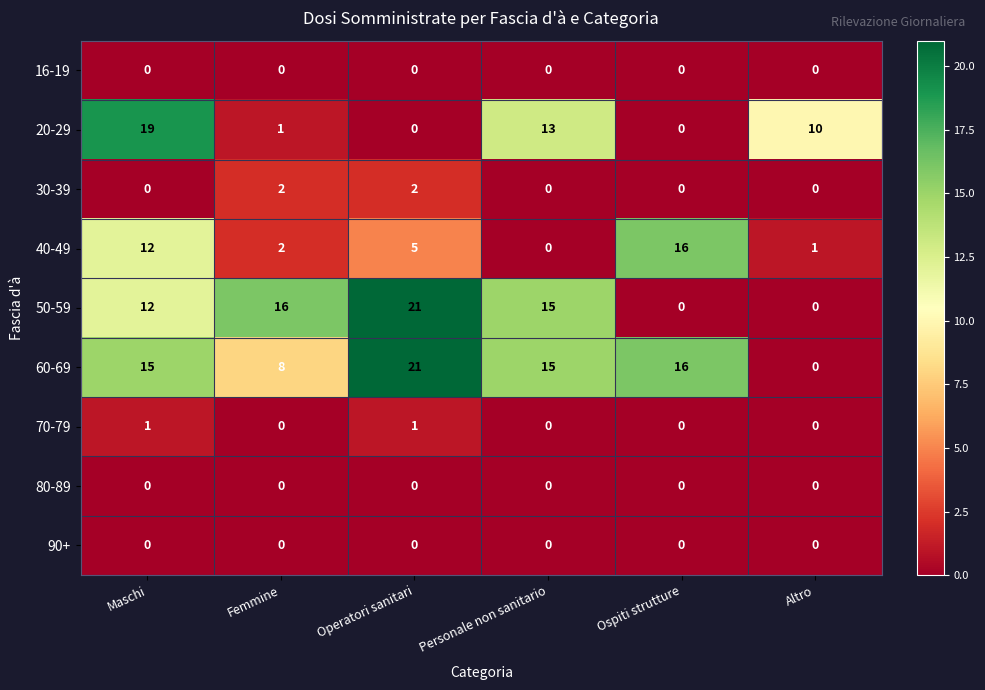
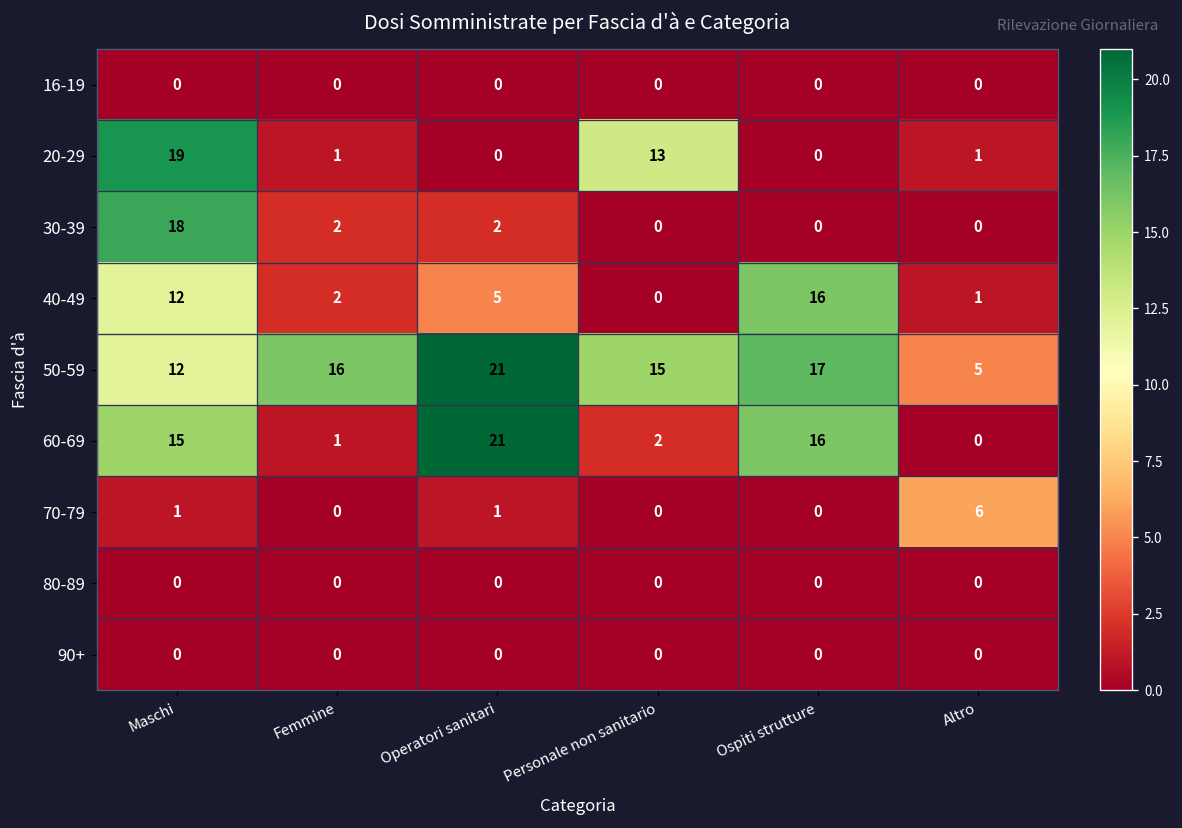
20-29, Altro: 10 -> 1
30-39, Maschi: 0 -> 18
50-59, Ospiti strutture: 0 -> 17
50-59, Altro: 0 -> 5
60-69, Femmine: 8 -> 1
60-69, Personale non sanitario: 15 -> 2
70-79, Altro: 0 -> 6
